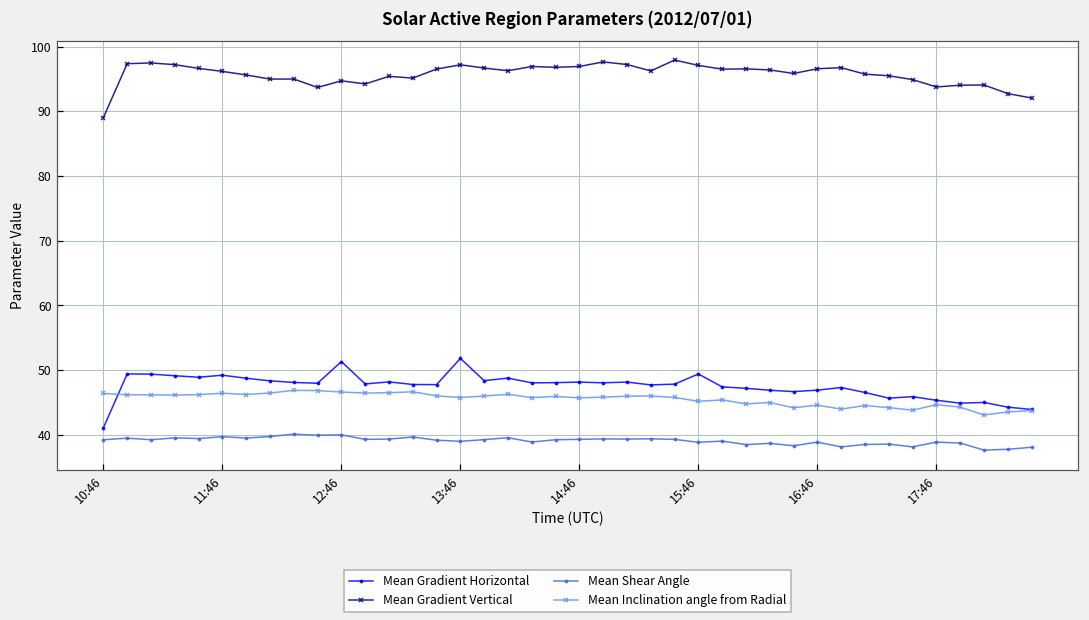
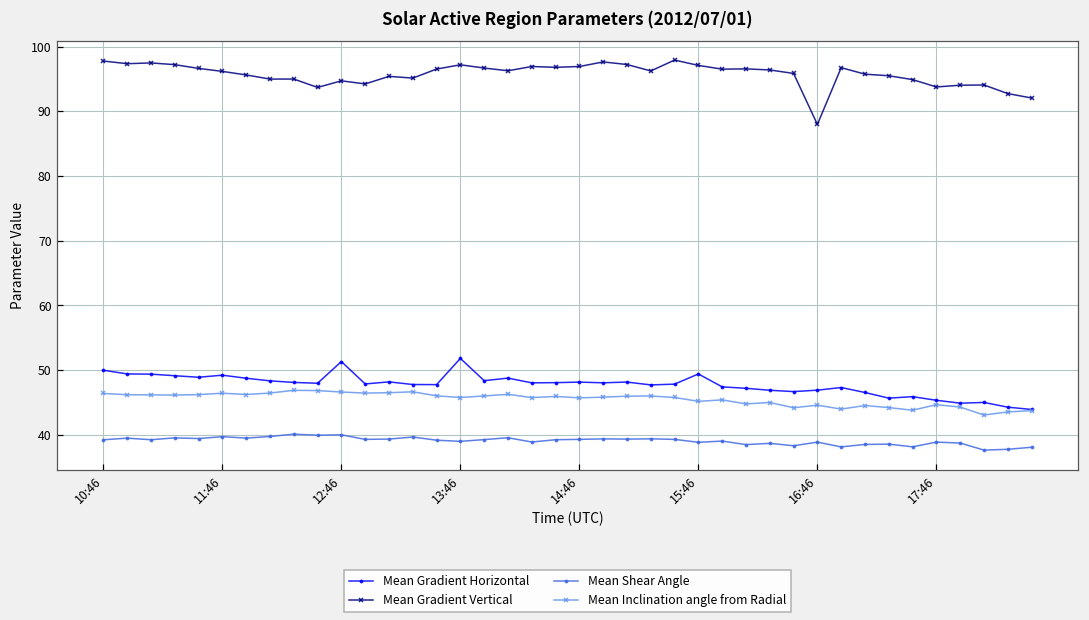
Mean Gradient Horizontal, 10:46: 41 -> 50
Mean Gradient Vertical, 10:46: 89 -> 98
Mean Gradient Vertical, 16:46: 97 -> 88
